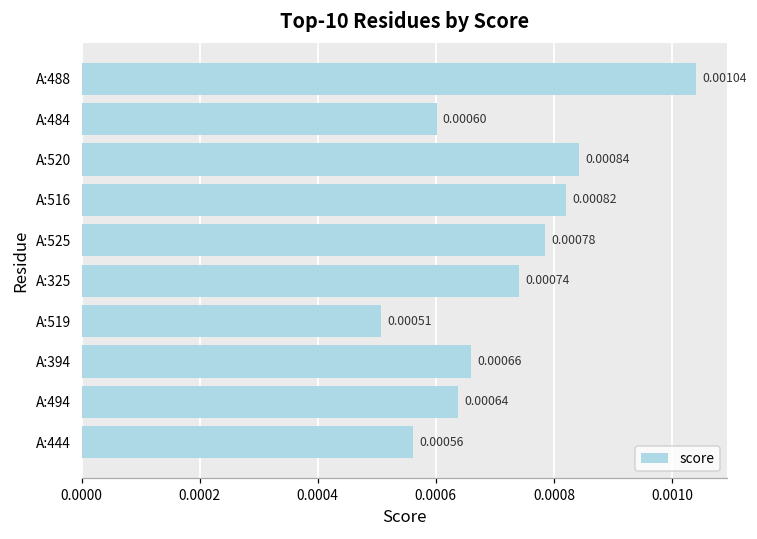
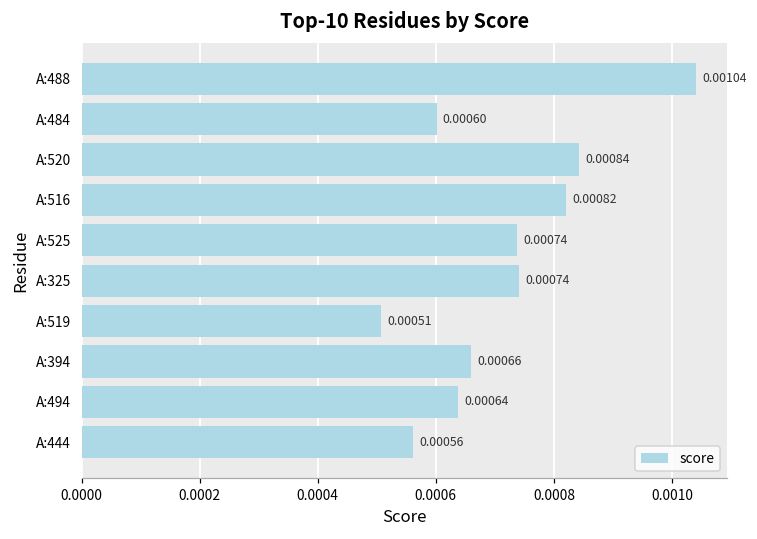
A:525: 0.00078 -> 0.00074
